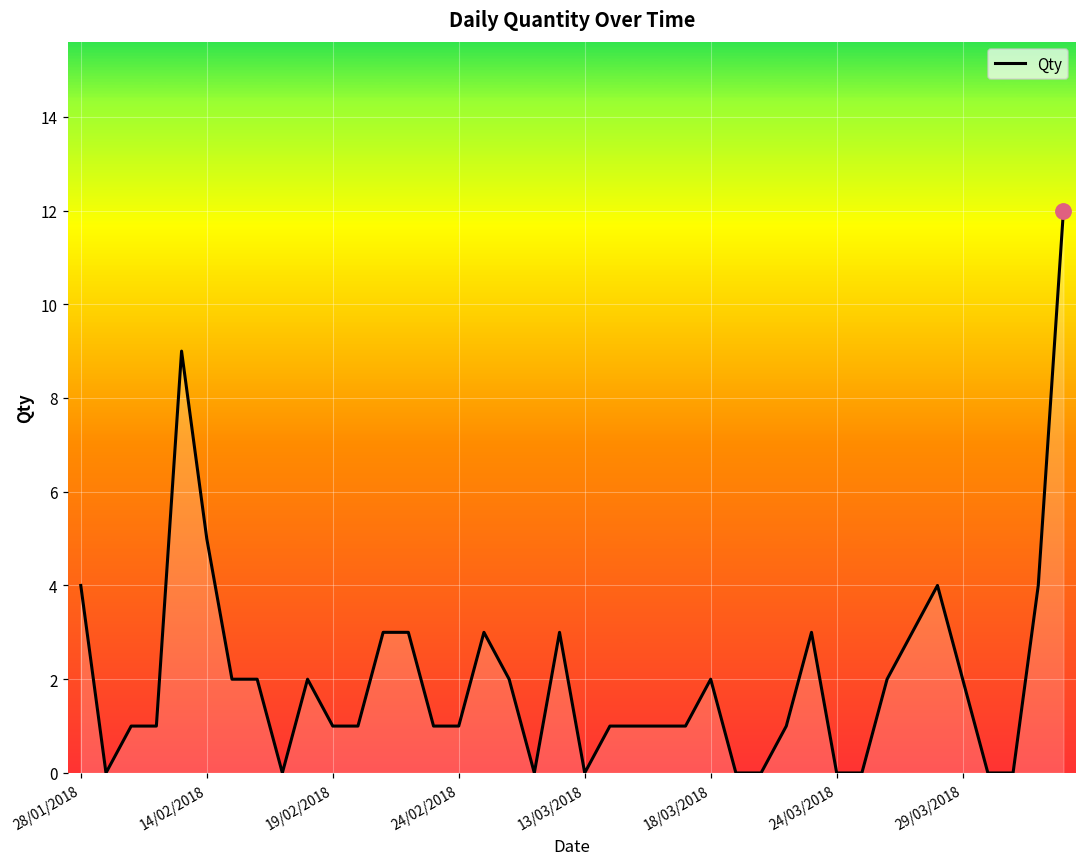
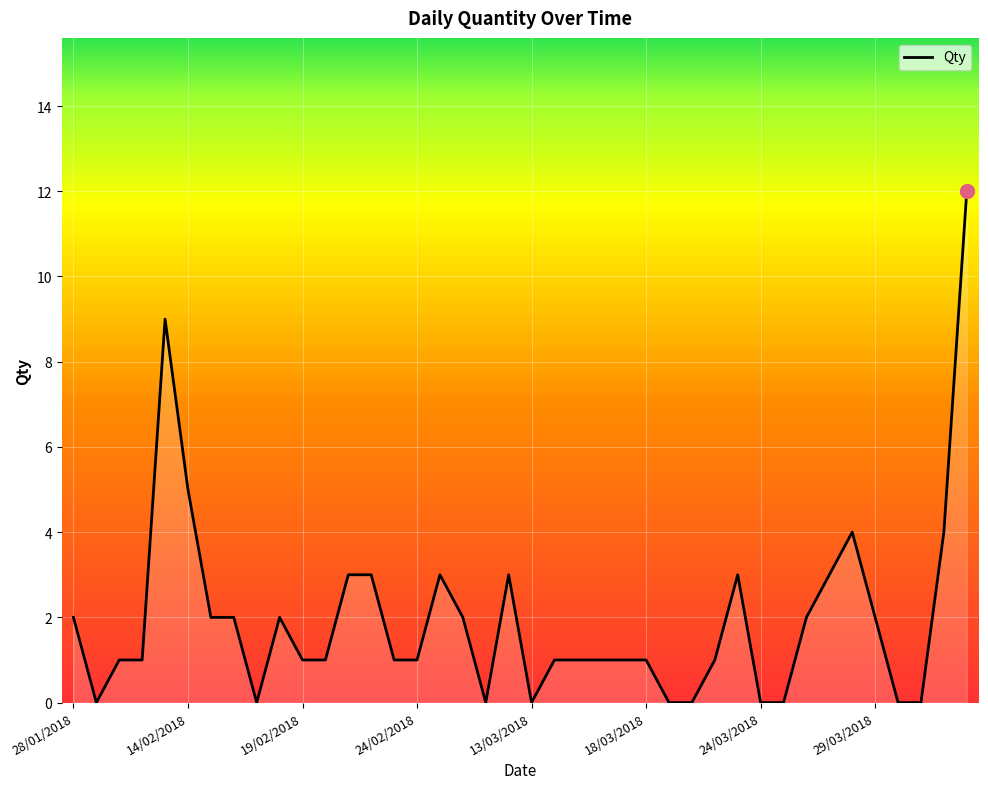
Qty, 28/01/2018: 4 -> 2
Qty, 18/03/2018: 2 -> 1
